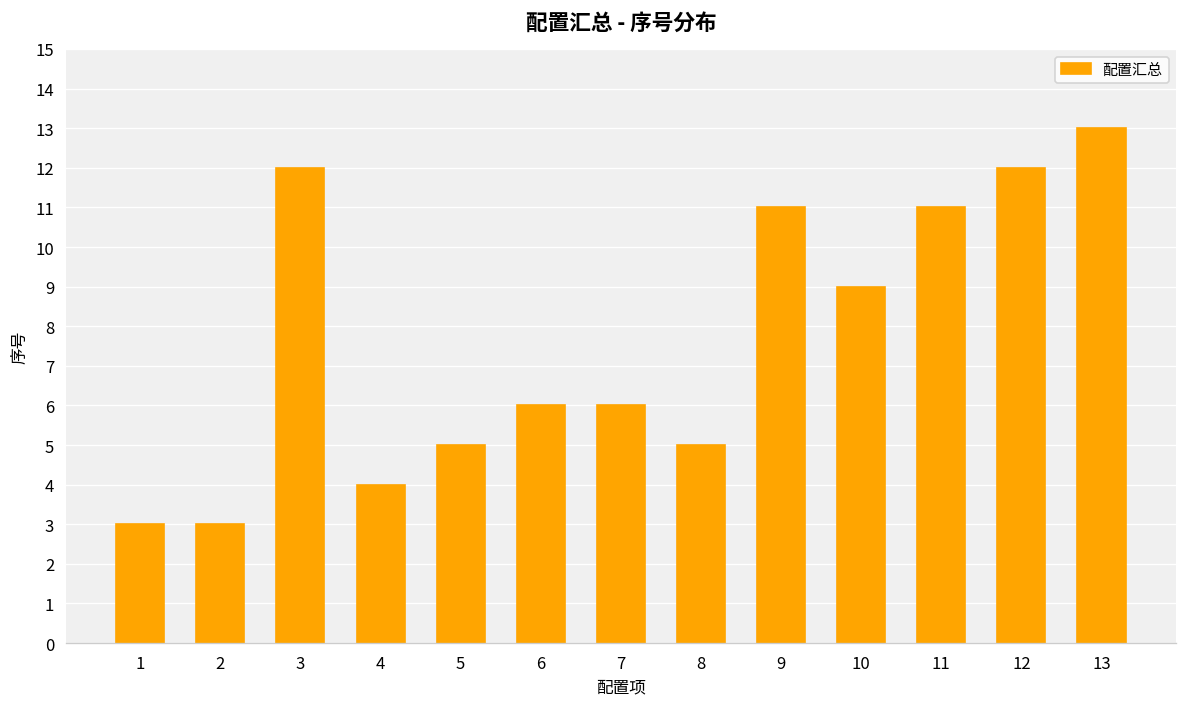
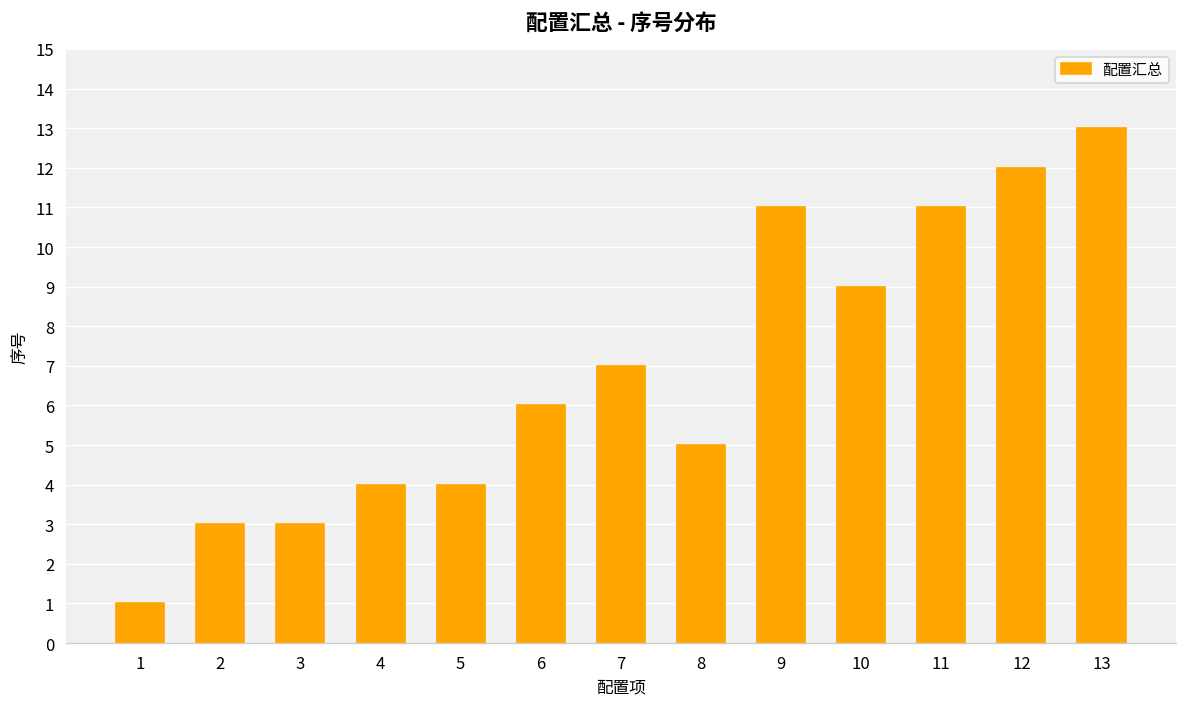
1: 3 -> 1
3: 12 -> 3
5: 5 -> 4
7: 6 -> 7
